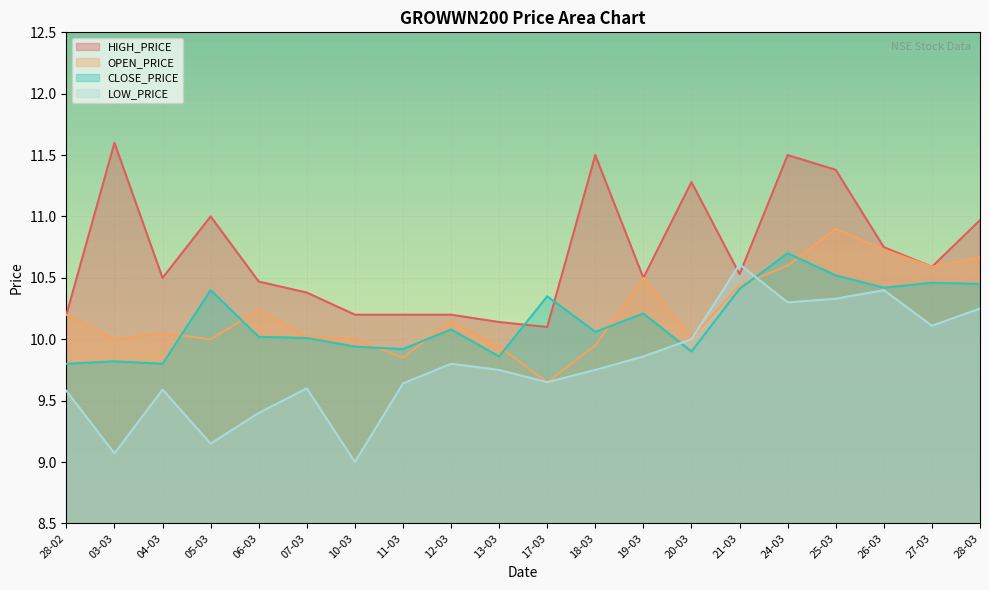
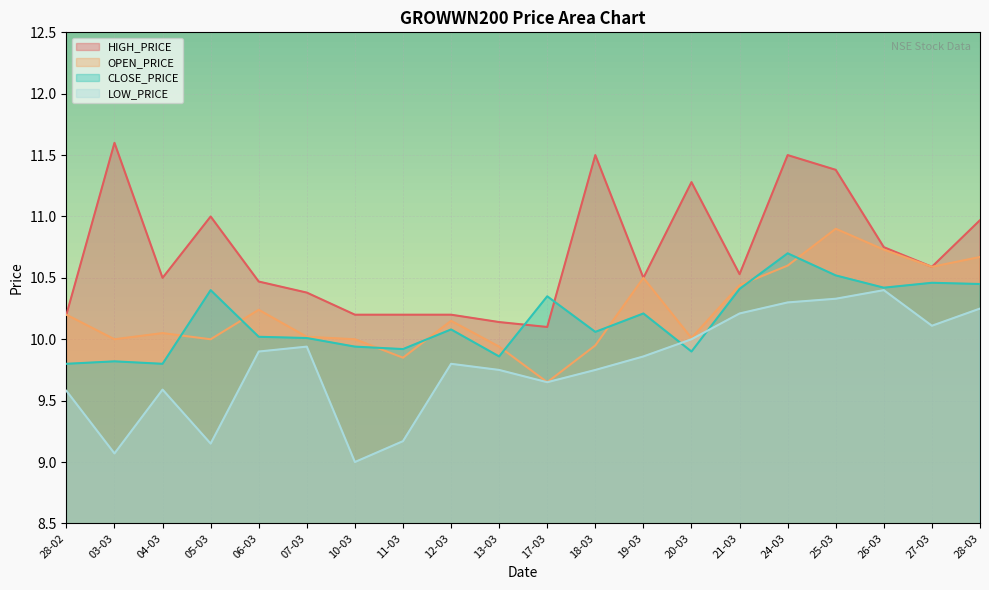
LOW_PRICE, 06-03: 9.4 -> 9.9
LOW_PRICE, 07-03: 9.60 -> 9.94
LOW_PRICE, 11-03: 9.64 -> 9.17
LOW_PRICE, 21-03: 10.61 -> 10.21
